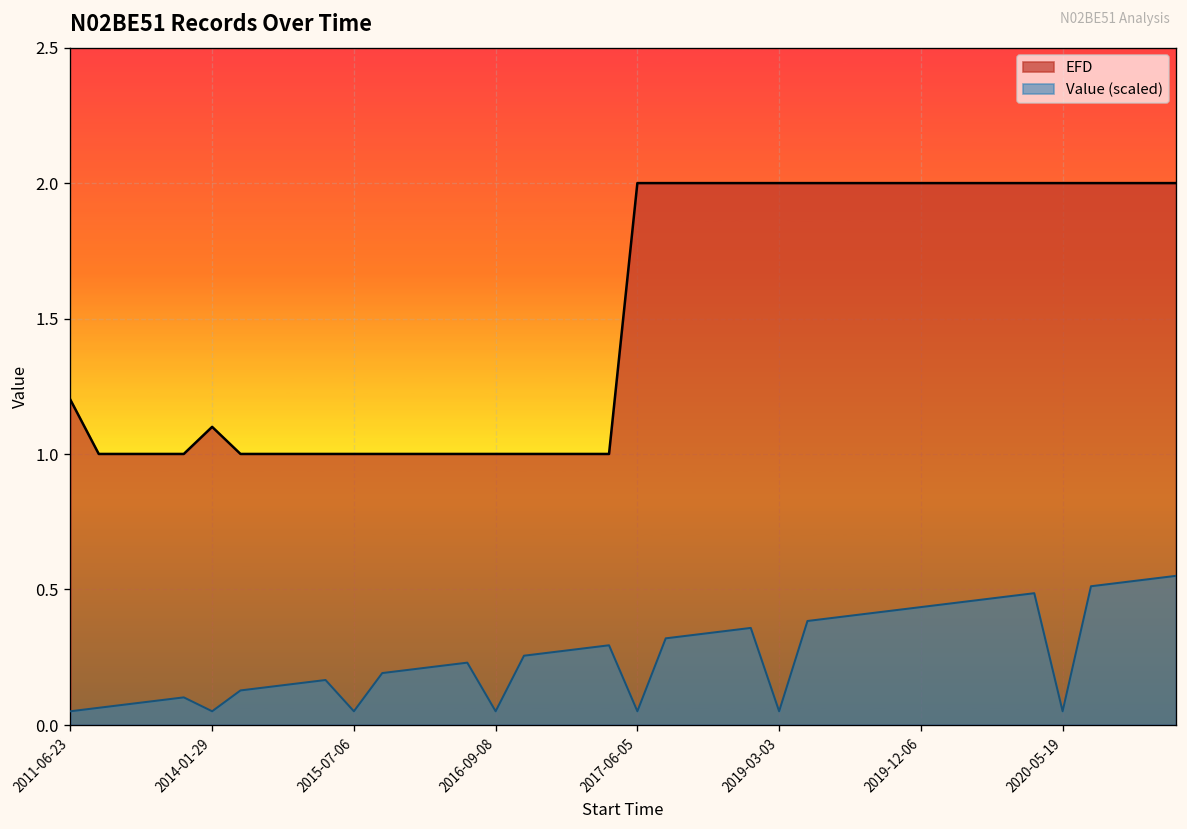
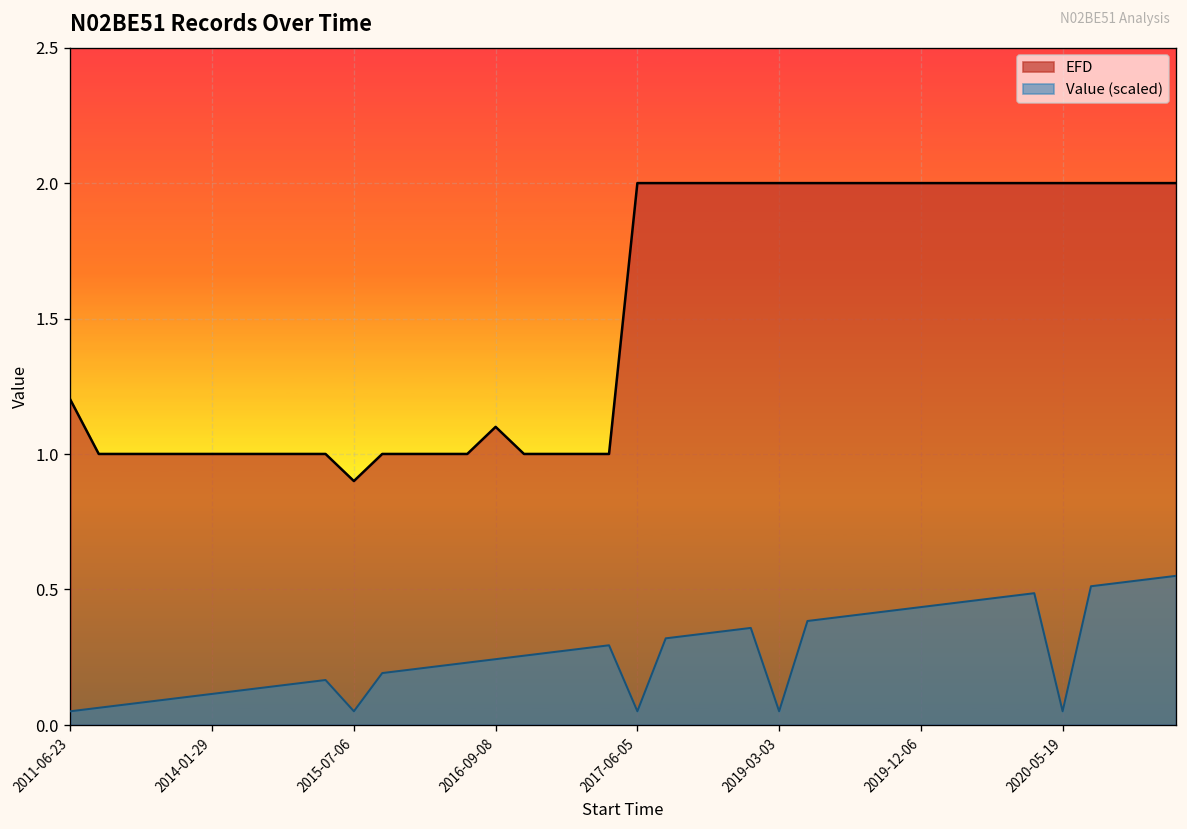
EFD, 2014-01-29: 1.1 -> 1.0
Value (scaled), 2014-01-29: 0.05 -> 0.11
EFD, 2015-07-06: 1.0 -> 0.9
EFD, 2016-09-08: 1.0 -> 1.1
Value (scaled), 2016-09-08: 0.05 -> 0.24
